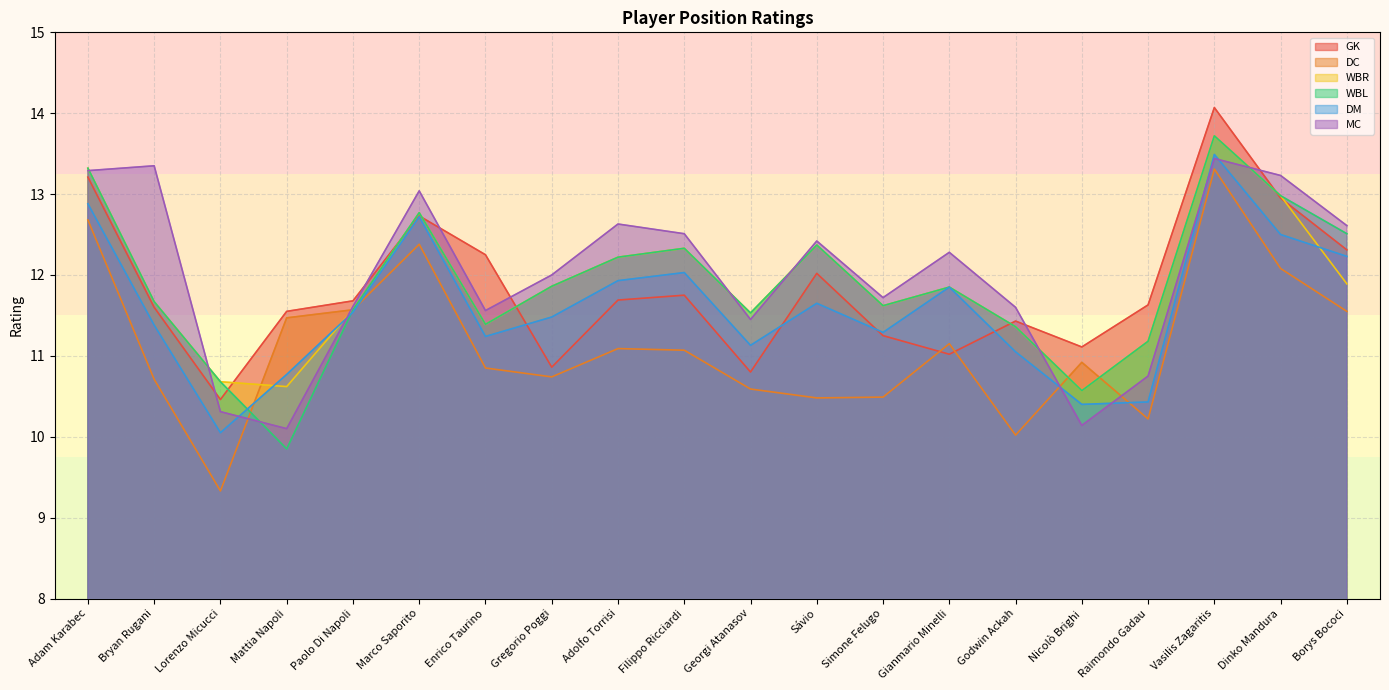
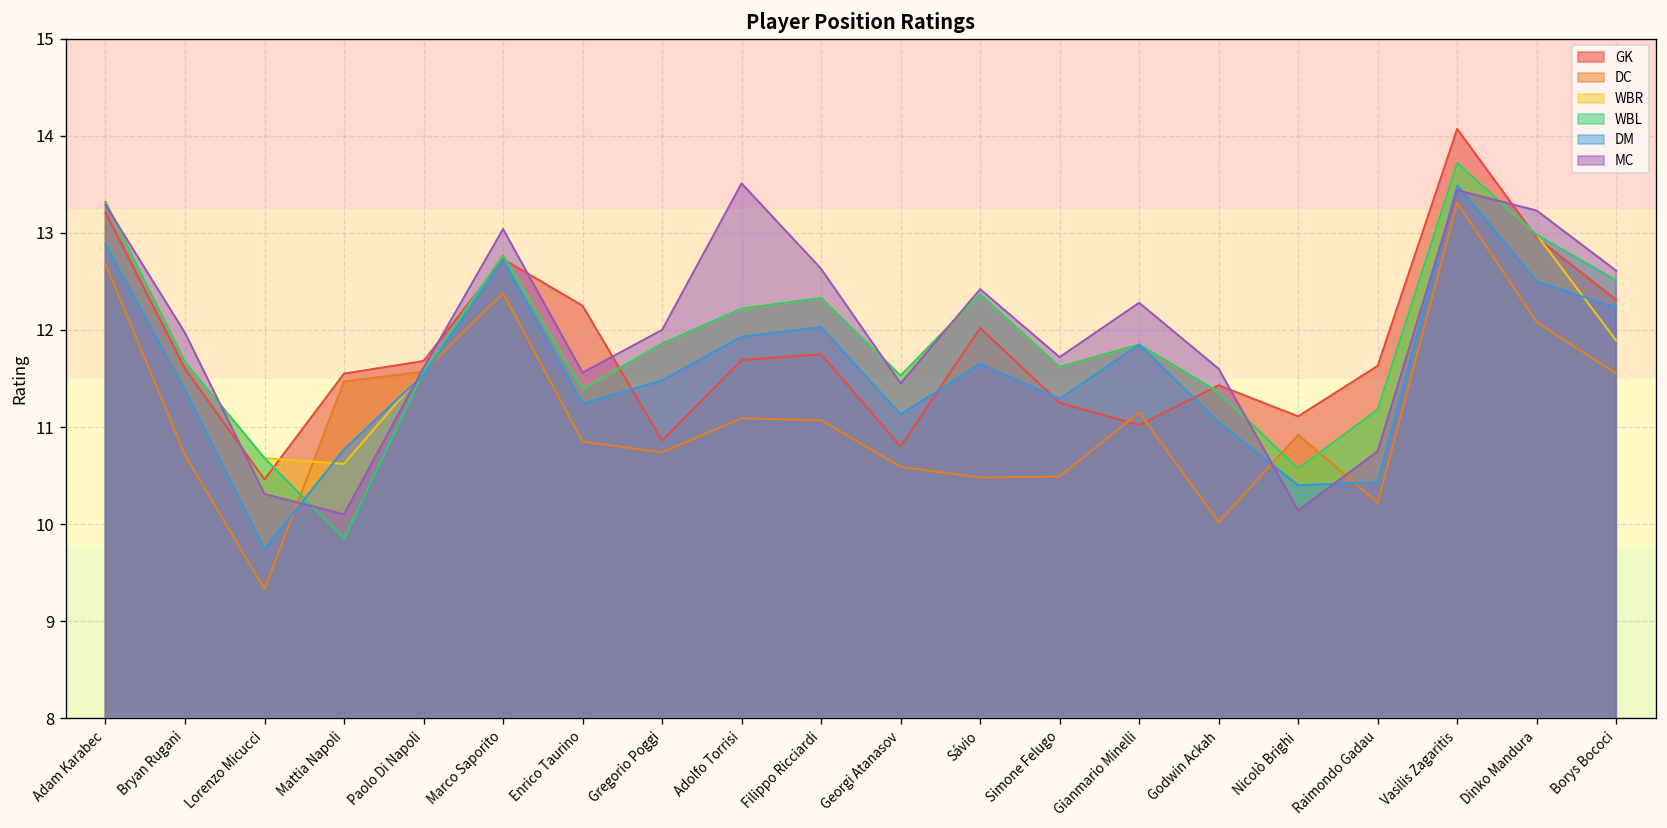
MC, Bryan Rugani: 13.4 -> 12.0
DM, Lorenzo Micucci: 10.1 -> 9.7
MC, Adolfo Torrisi: 12.6 -> 13.5
MC, Filippo Ricciardi: 12.5 -> 12.6
